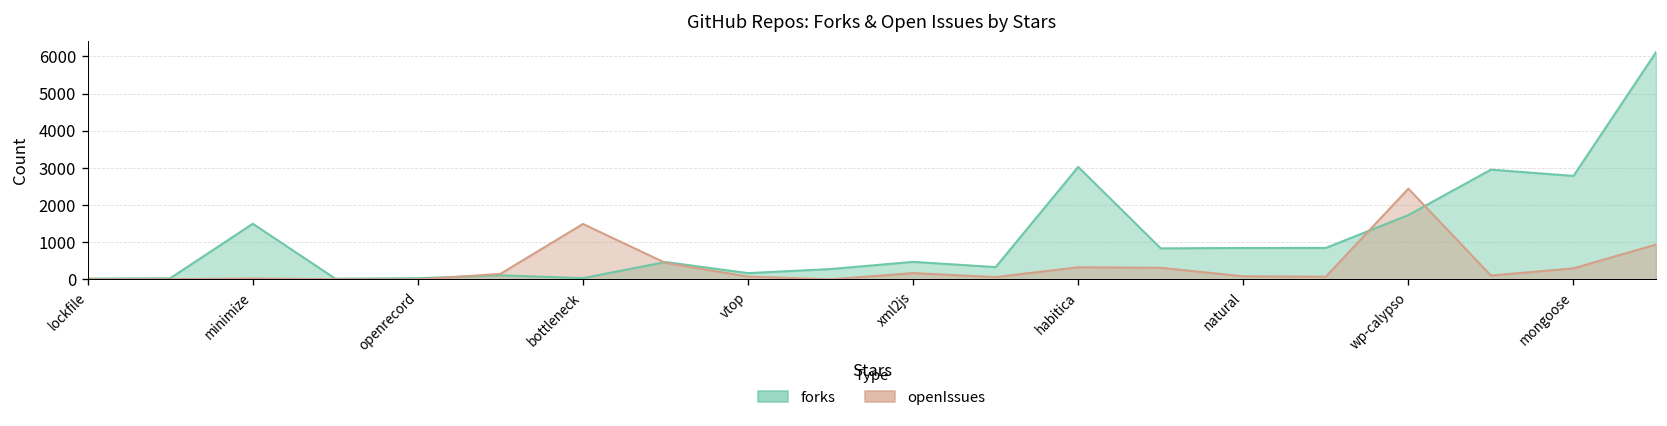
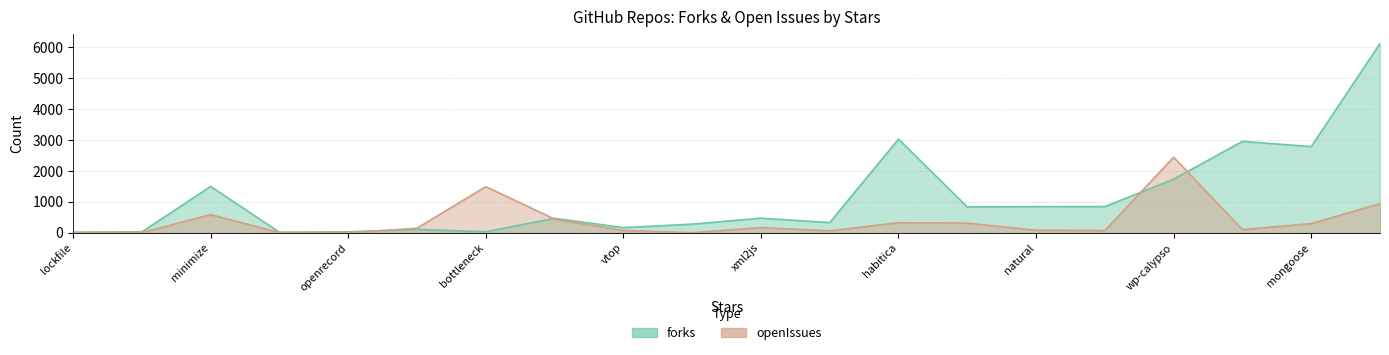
openIssues, minimize: 0 -> 600
